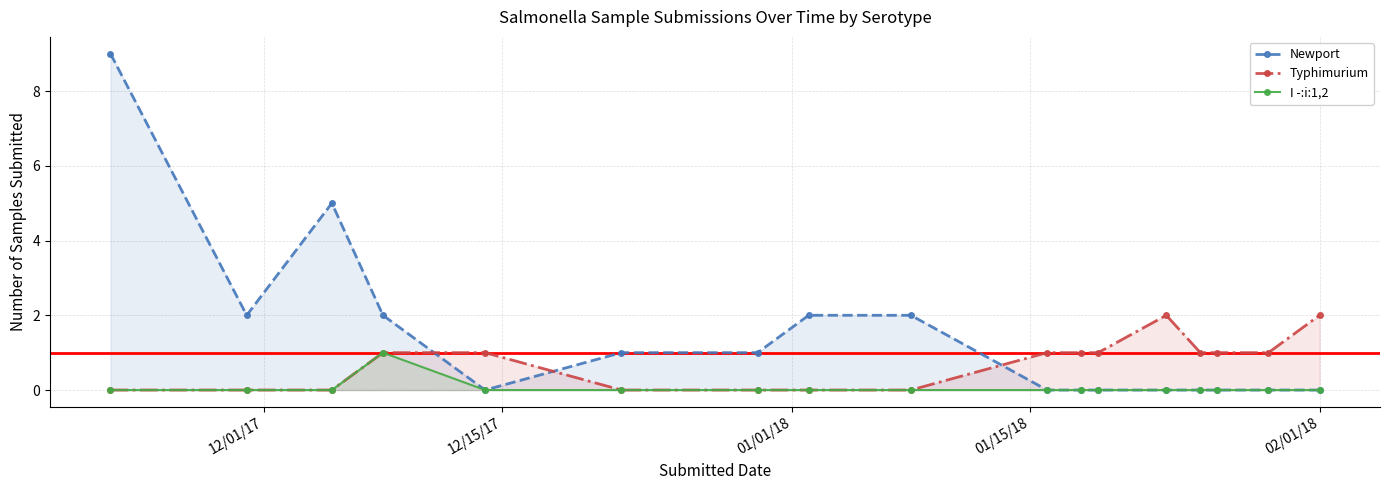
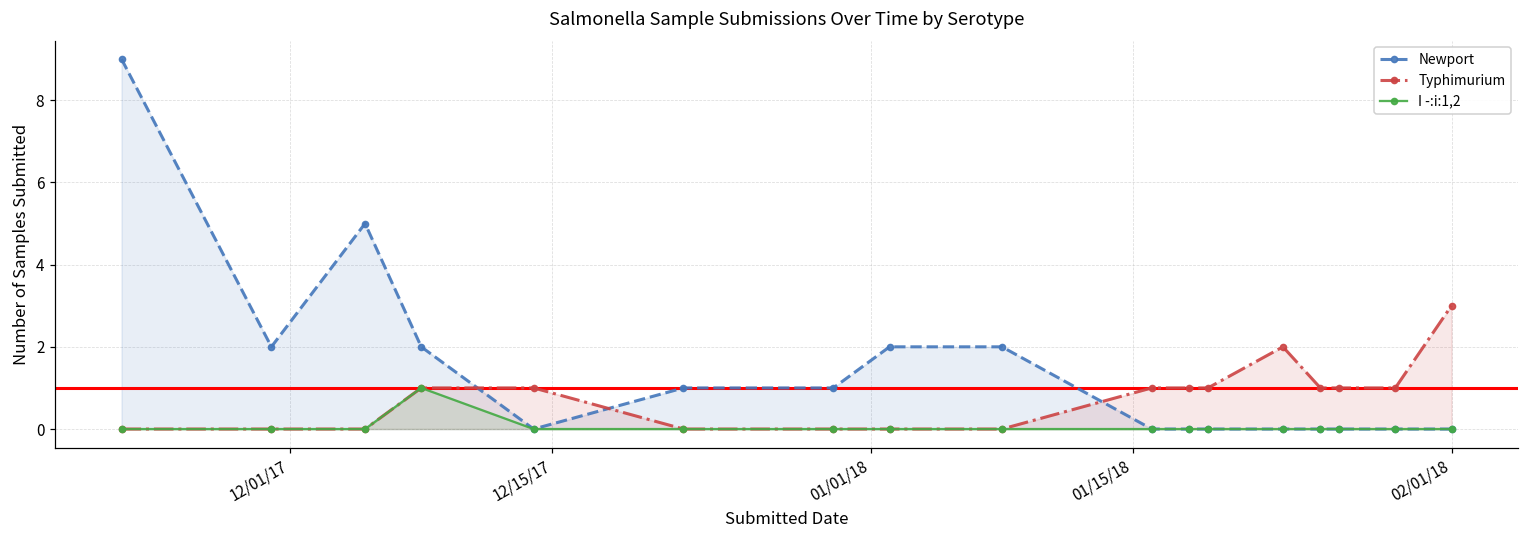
Typhimurium, 02/01/18: 2 -> 3
